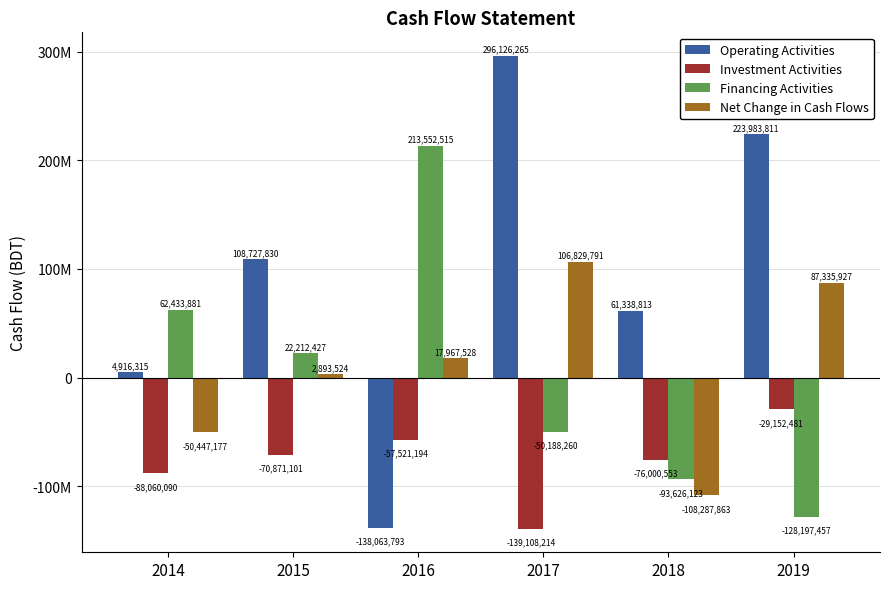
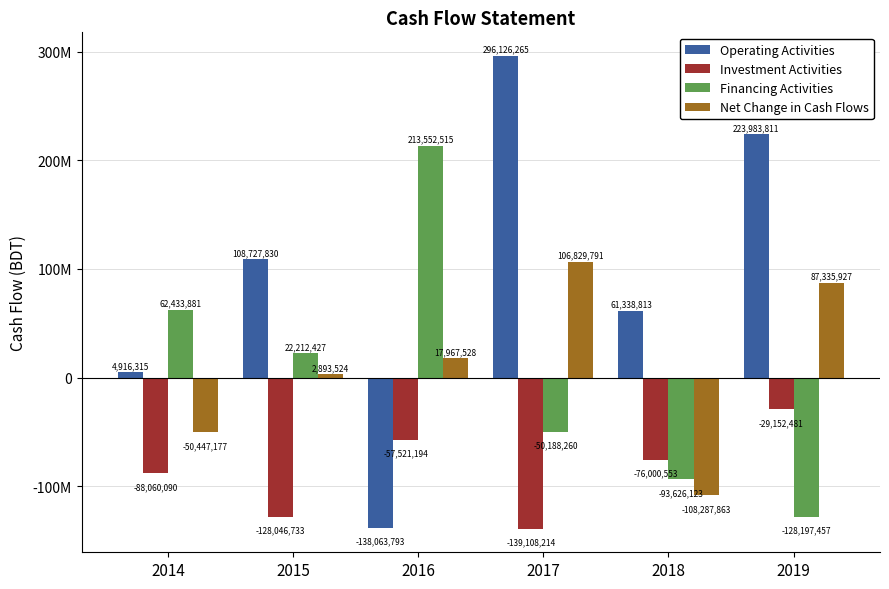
Investment Activities, 2015: -70,871,101 -> -128,046,733
